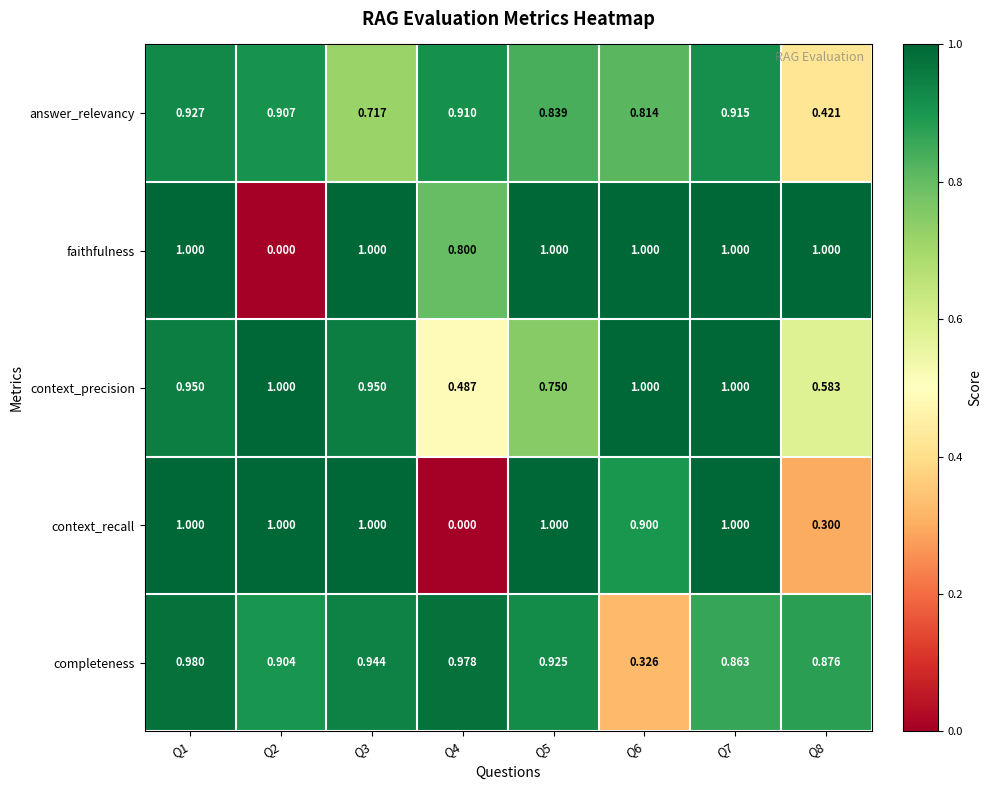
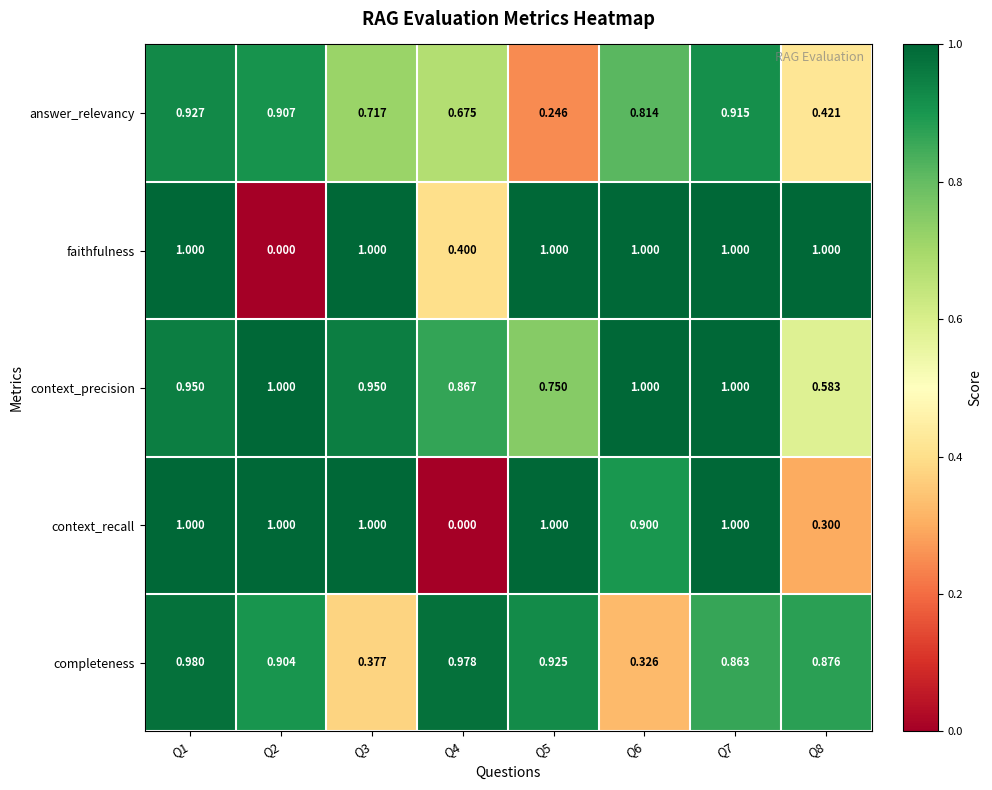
answer_relevancy, Q4: 0.910 -> 0.675
answer_relevancy, Q5: 0.839 -> 0.246
faithfulness, Q4: 0.800 -> 0.400
context_precision, Q4: 0.487 -> 0.867
completeness, Q3: 0.944 -> 0.377
